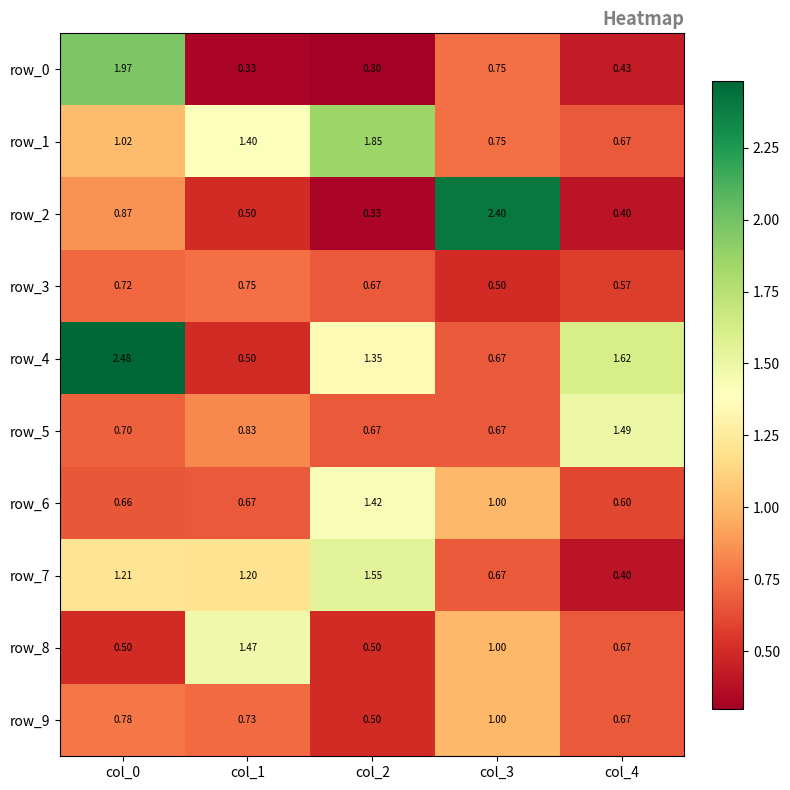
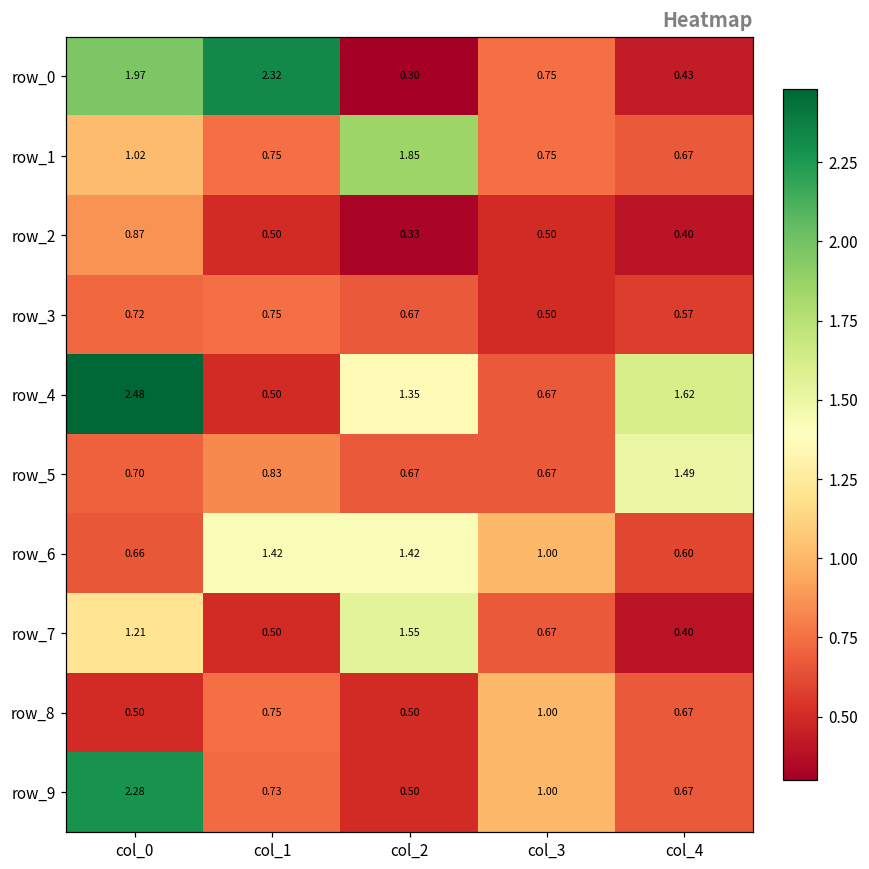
row_0, col_1: 0.33 -> 2.32
row_1, col_1: 1.40 -> 0.75
row_2, col_3: 2.40 -> 0.50
row_6, col_1: 0.67 -> 1.42
row_7, col_1: 1.20 -> 0.50
row_8, col_1: 1.47 -> 0.75
row_9, col_0: 0.78 -> 2.28
